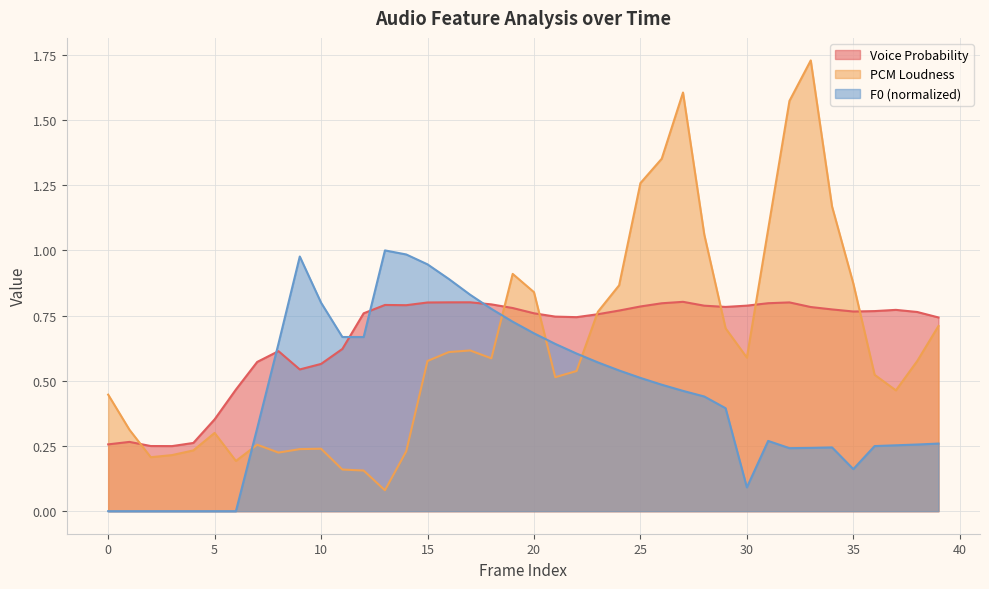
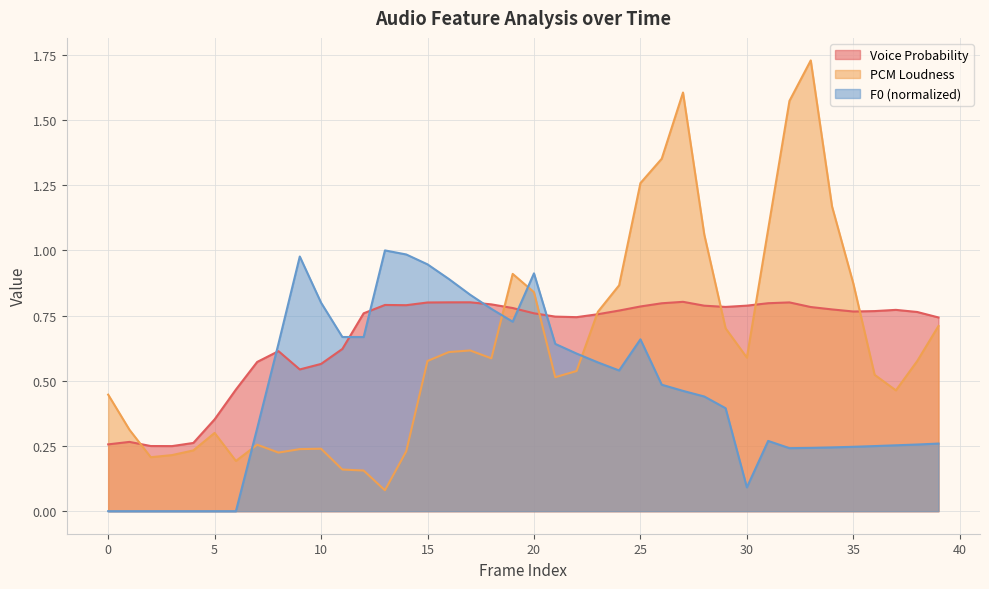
F0 (normalized), 20: 0.68 -> 0.91
F0 (normalized), 25: 0.51 -> 0.66
F0 (normalized), 35: 0.16 -> 0.25
